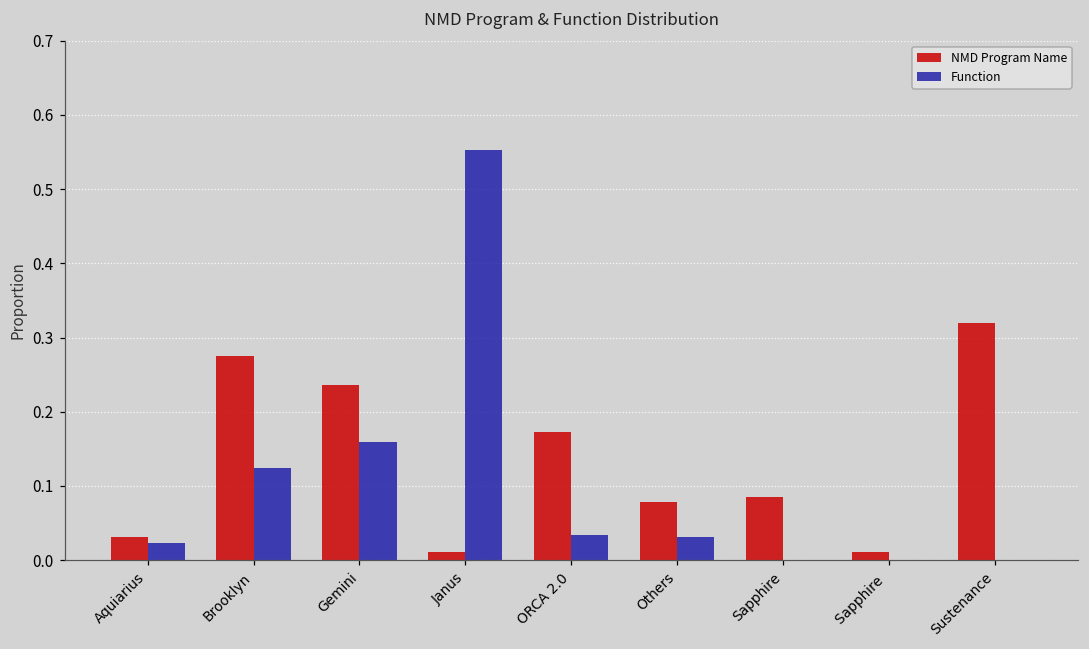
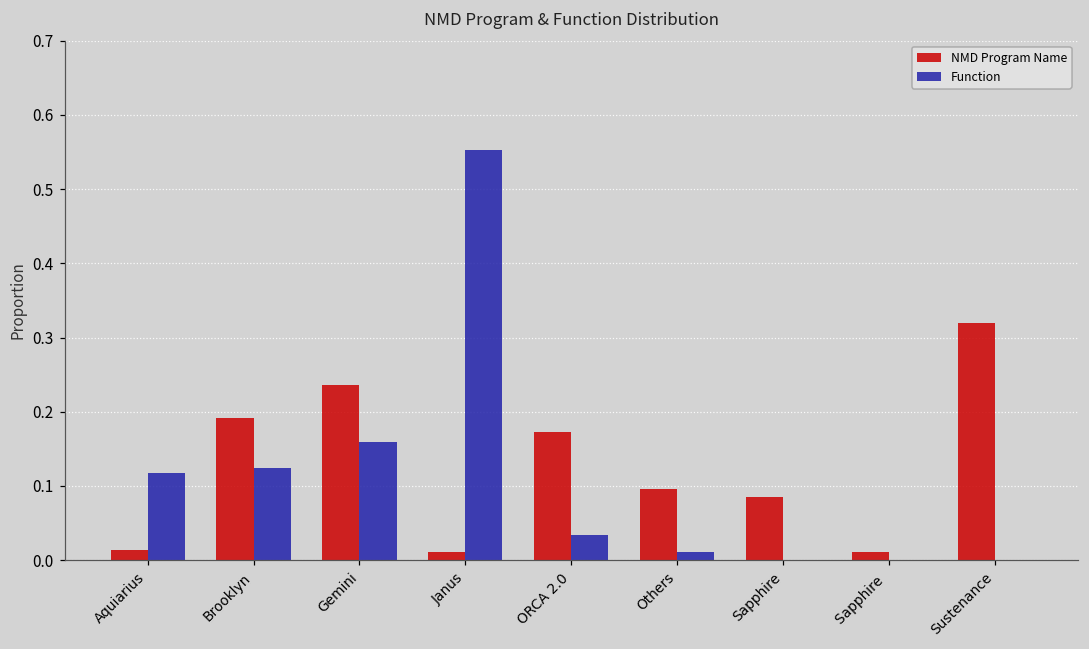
NMD Program Name, Aquiarius: 0.03 -> 0.01
Function, Aquiarius: 0.02 -> 0.12
NMD Program Name, Brooklyn: 0.27 -> 0.19
NMD Program Name, Others: 0.08 -> 0.10
Function, Others: 0.03 -> 0.01
